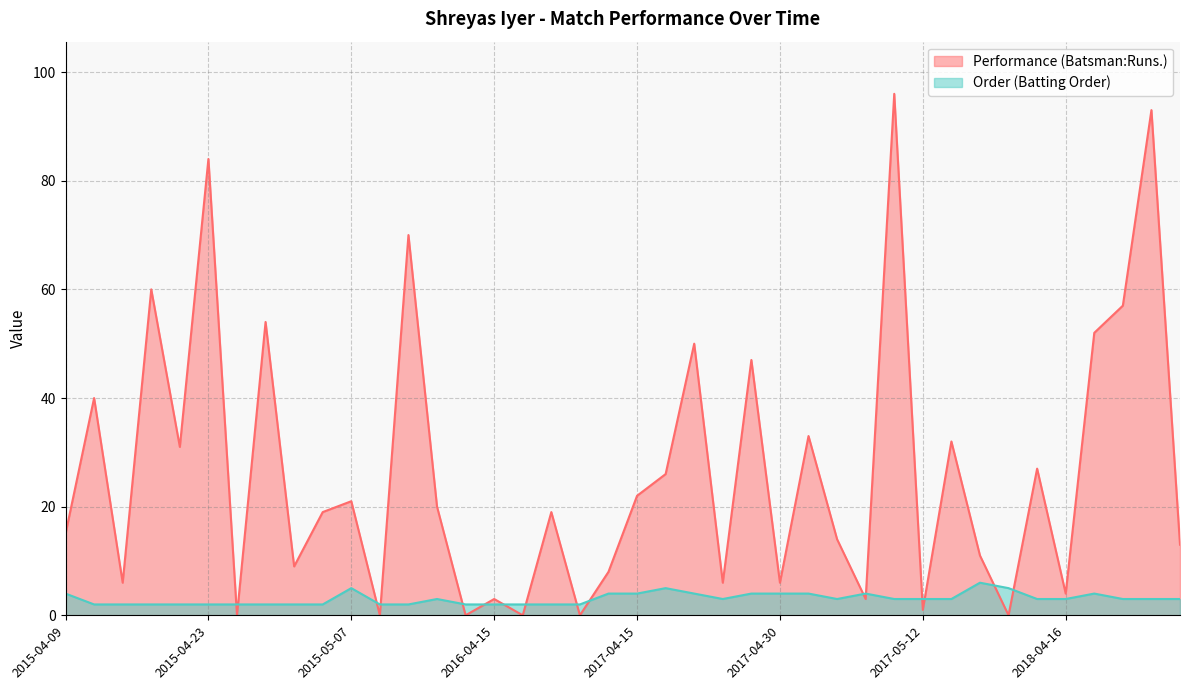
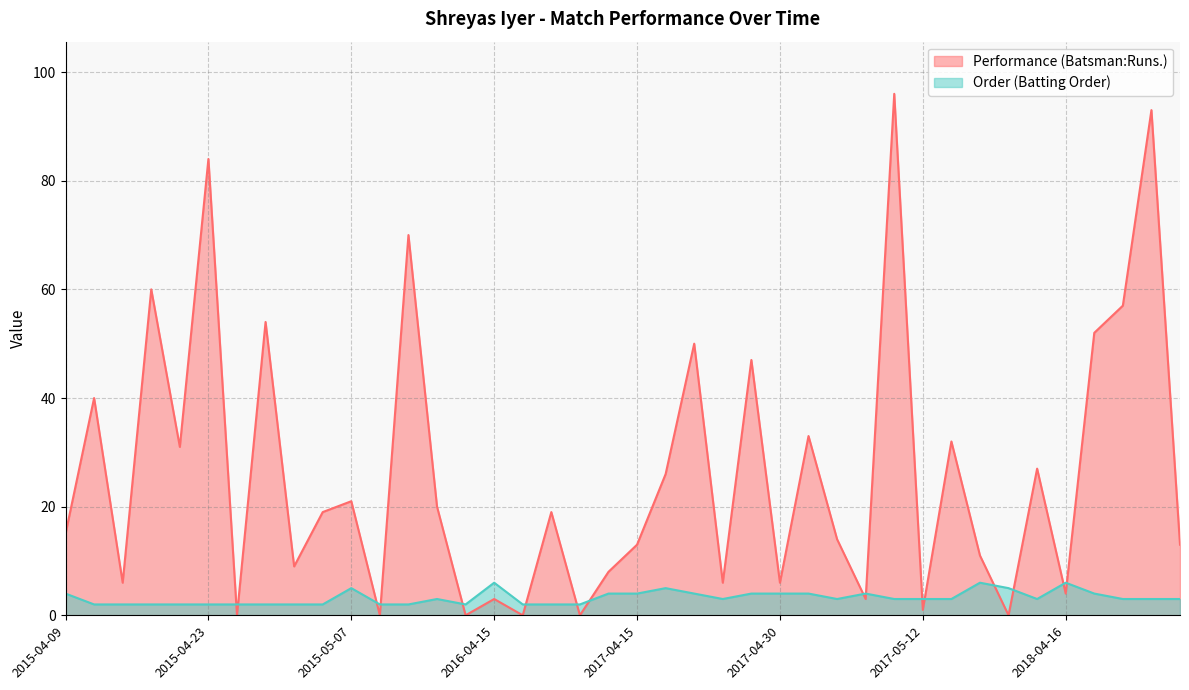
Order (Batting Order), 2016-04-15: 2 -> 6
Performance (Batsman:Runs.), 2017-04-15: 22 -> 13
Order (Batting Order), 2018-04-16: 3 -> 6
